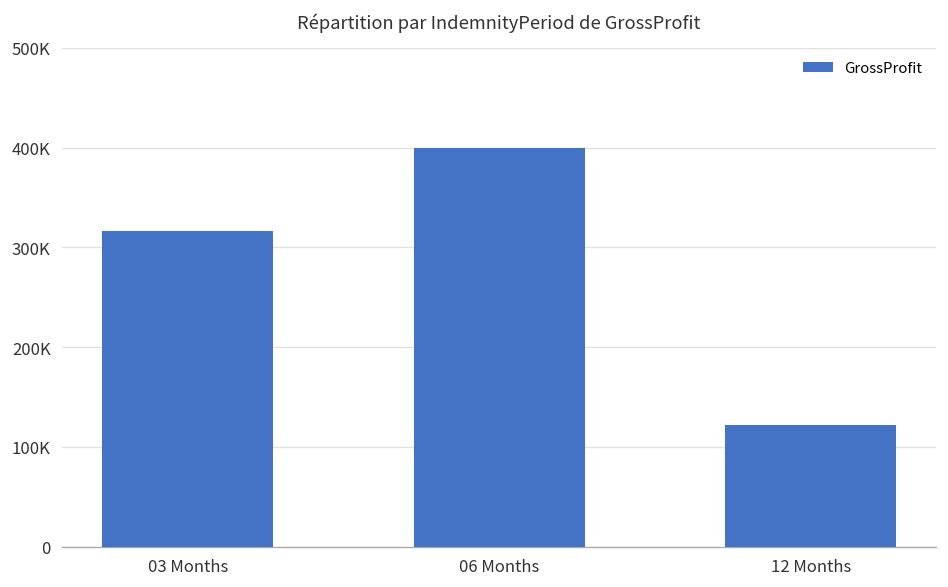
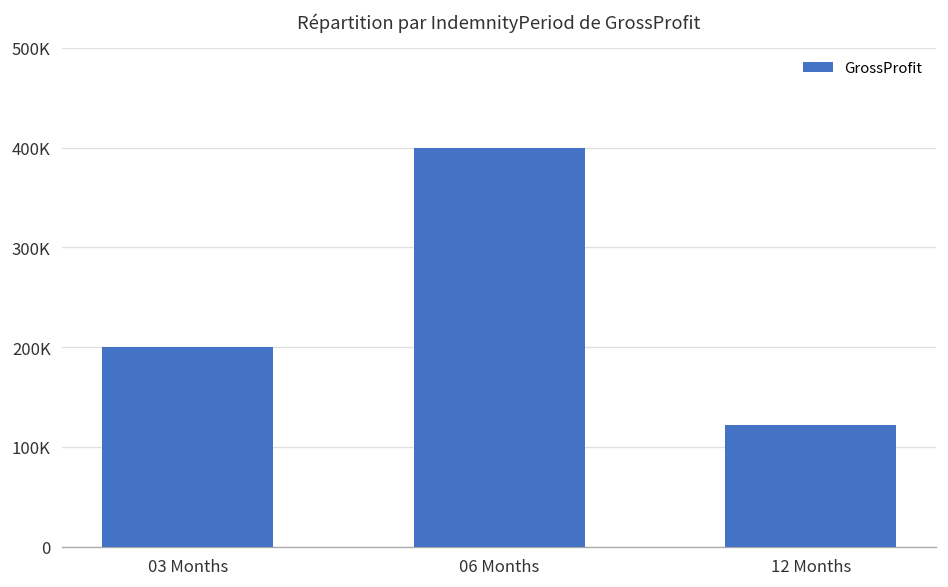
03 Months: 320000 -> 200000
